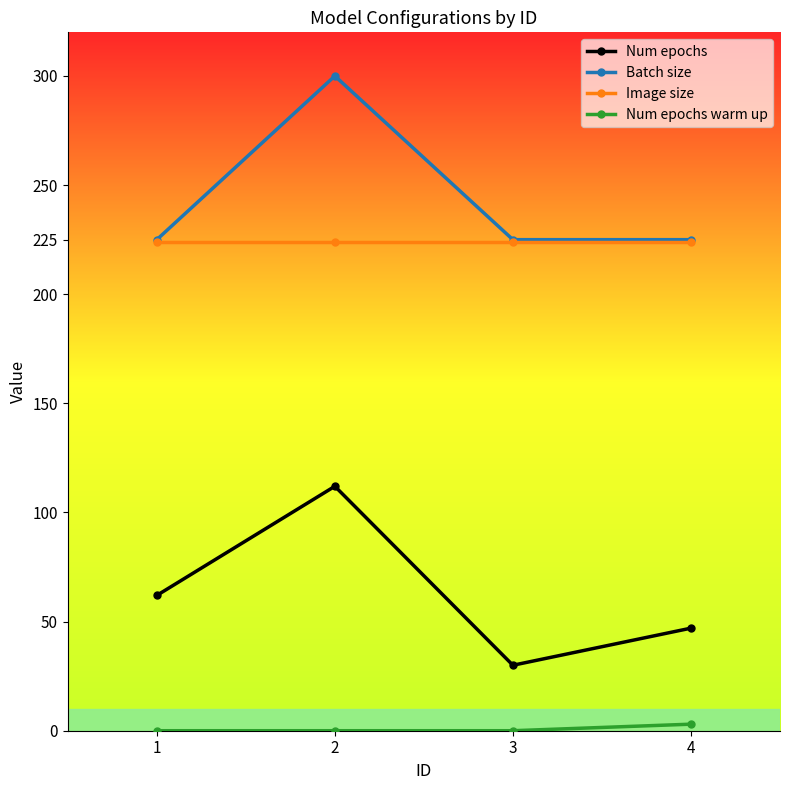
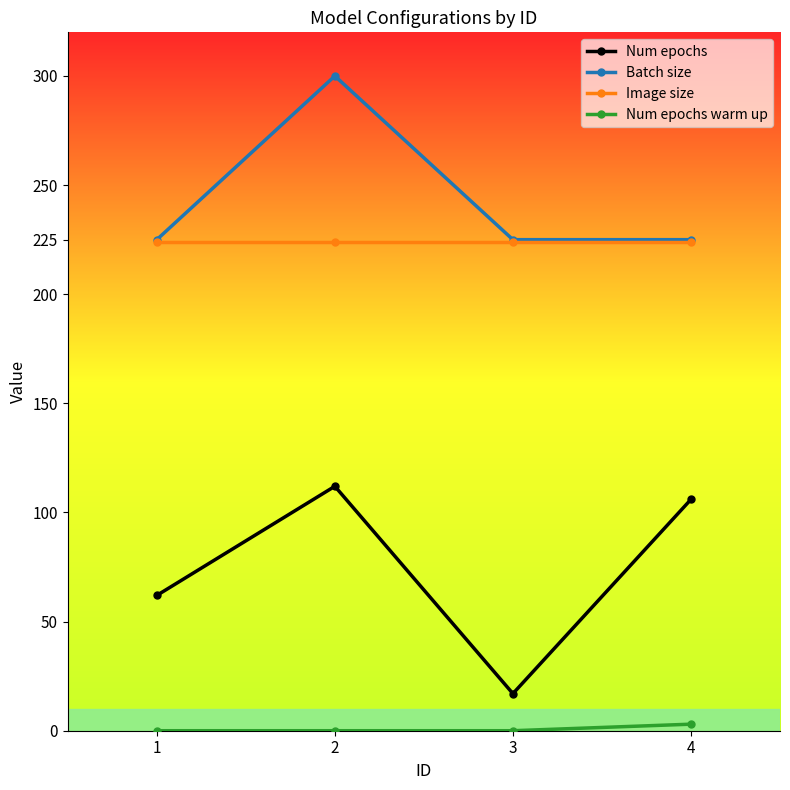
Num epochs, 3: 30 -> 17
Num epochs, 4: 47 -> 106
